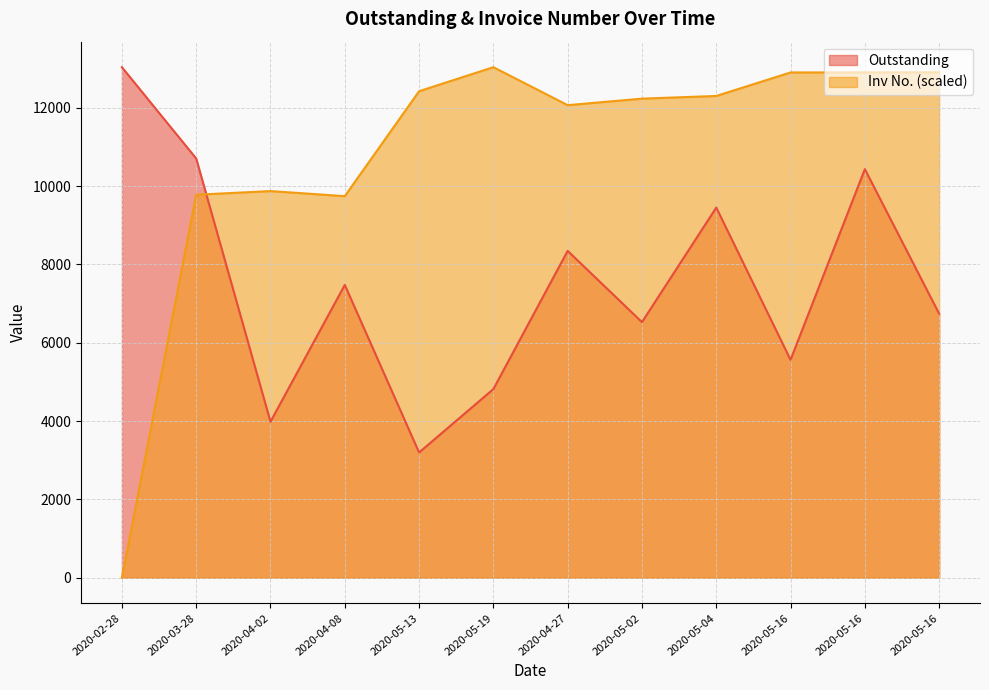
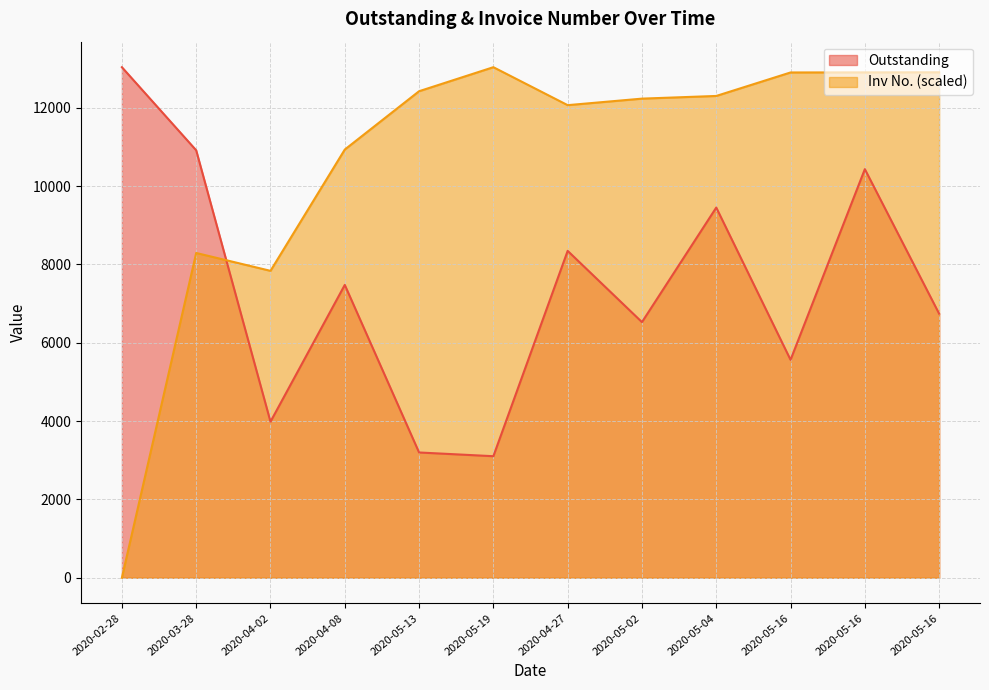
Outstanding, 2020-03-28: 10700 -> 10900
Inv No. (scaled), 2020-03-28: 9800 -> 8300
Inv No. (scaled), 2020-04-02: 9900 -> 7800
Inv No. (scaled), 2020-04-08: 9700 -> 10900
Outstanding, 2020-05-19: 4800 -> 3100
